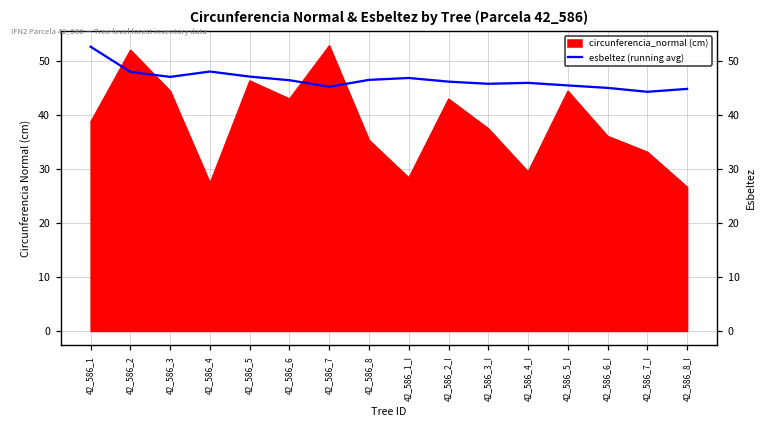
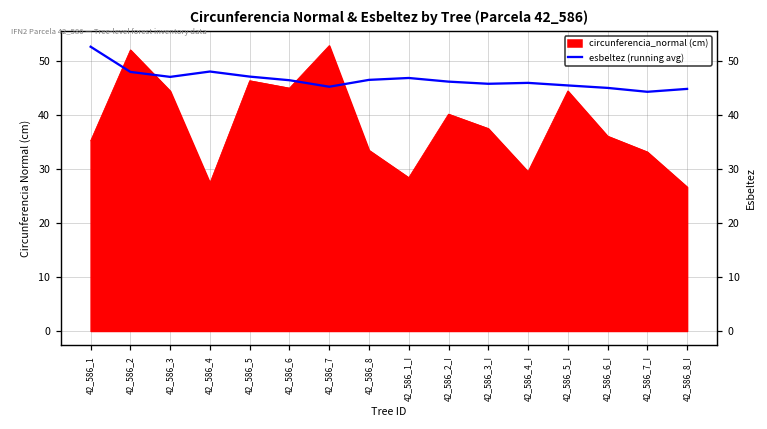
circunferencia_normal (cm), 42_586_1: 39 -> 35
circunferencia_normal (cm), 42_586_6: 43 -> 45
circunferencia_normal (cm), 42_586_8: 35 -> 34
circunferencia_normal (cm), 42_586_2_I: 43 -> 40
